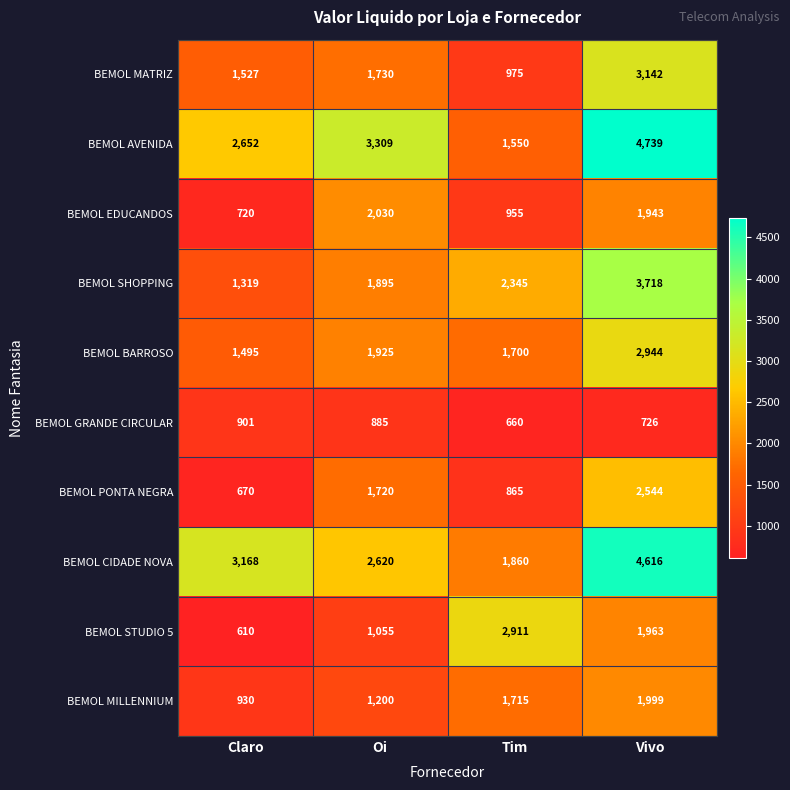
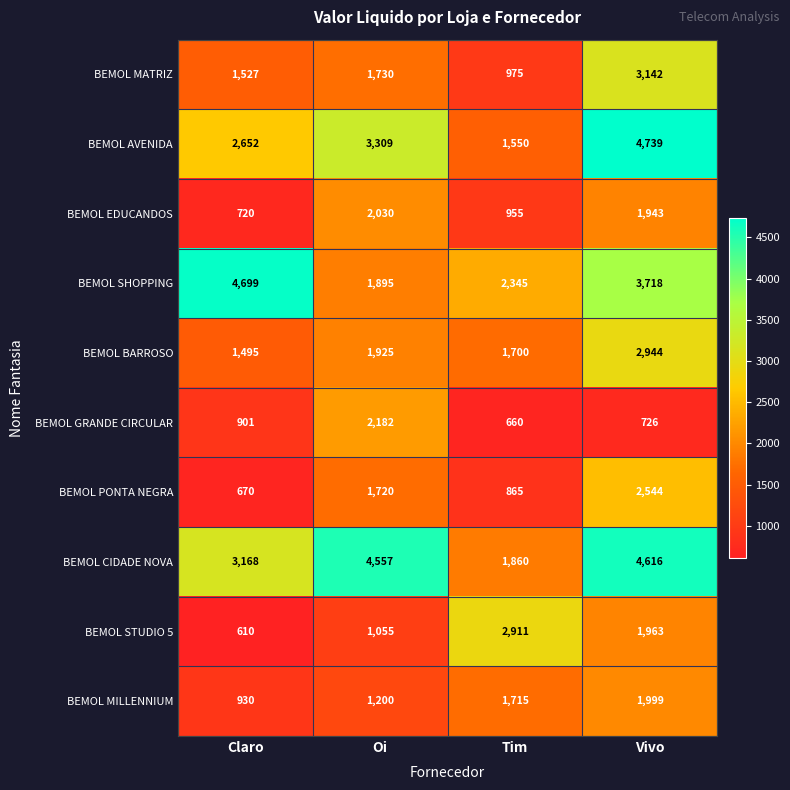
BEMOL SHOPPING, Claro: 1,319 -> 4,699
BEMOL GRANDE CIRCULAR, Oi: 885 -> 2,182
BEMOL CIDADE NOVA, Oi: 2,620 -> 4,557
